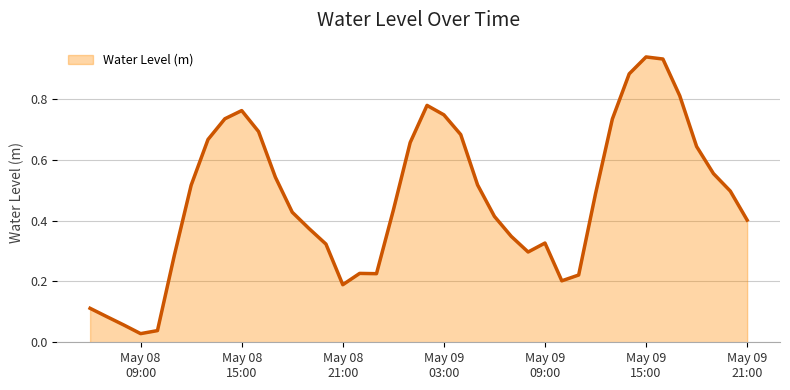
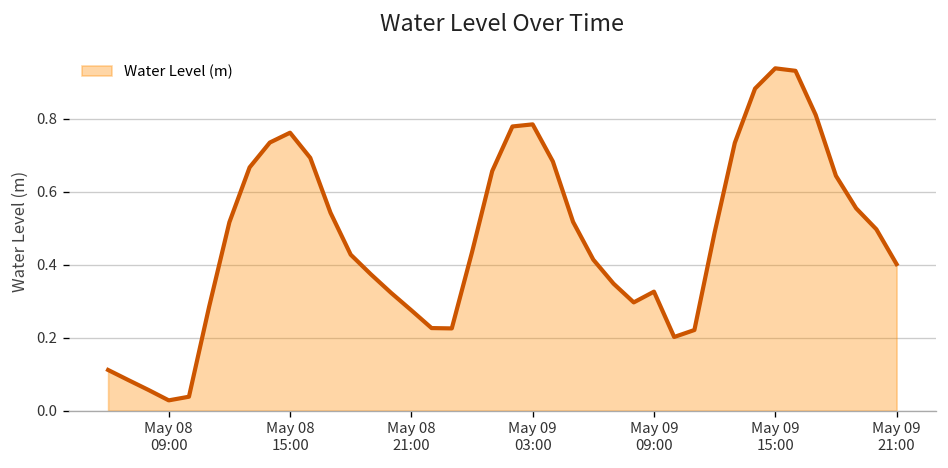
May 08 21:00: 0.19 -> 0.28
May 09 03:00: 0.75 -> 0.78
